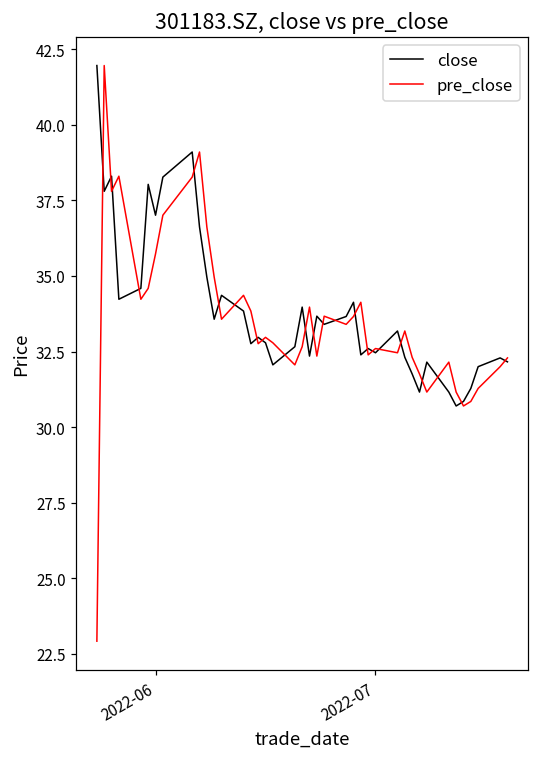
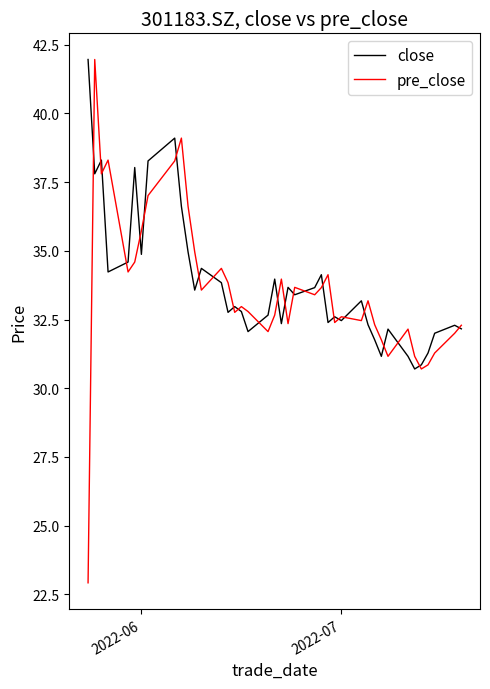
close, 2022-06: 37.0 -> 34.9
